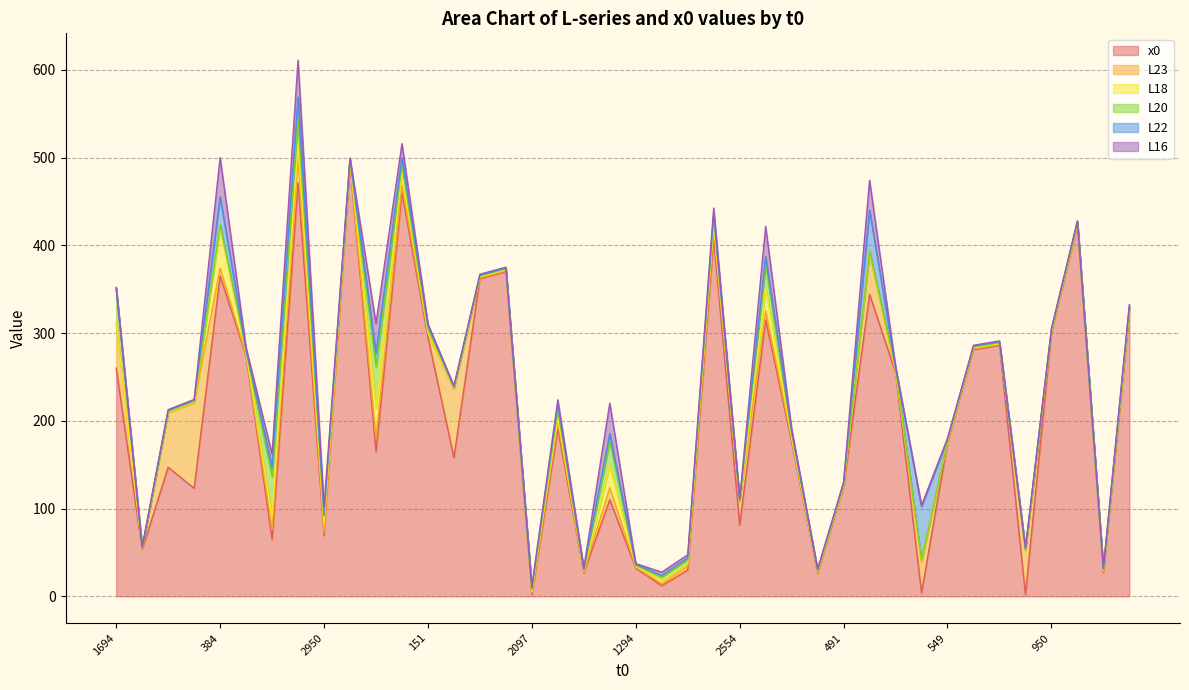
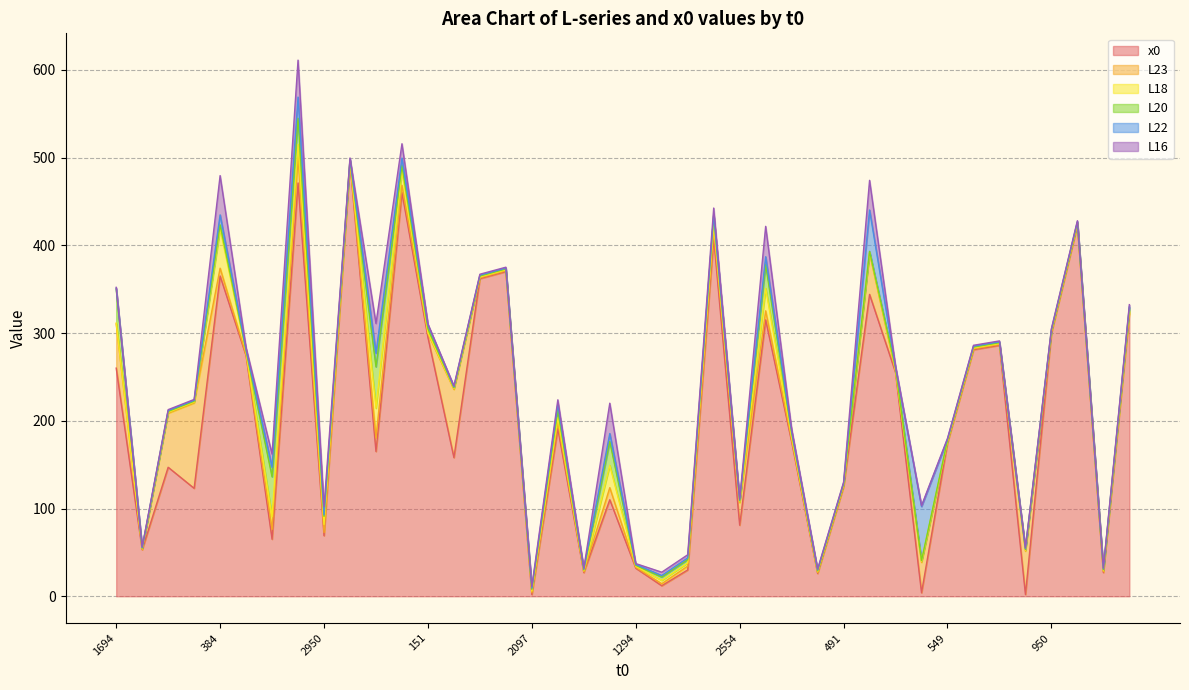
L22, 384: 30 -> 10
